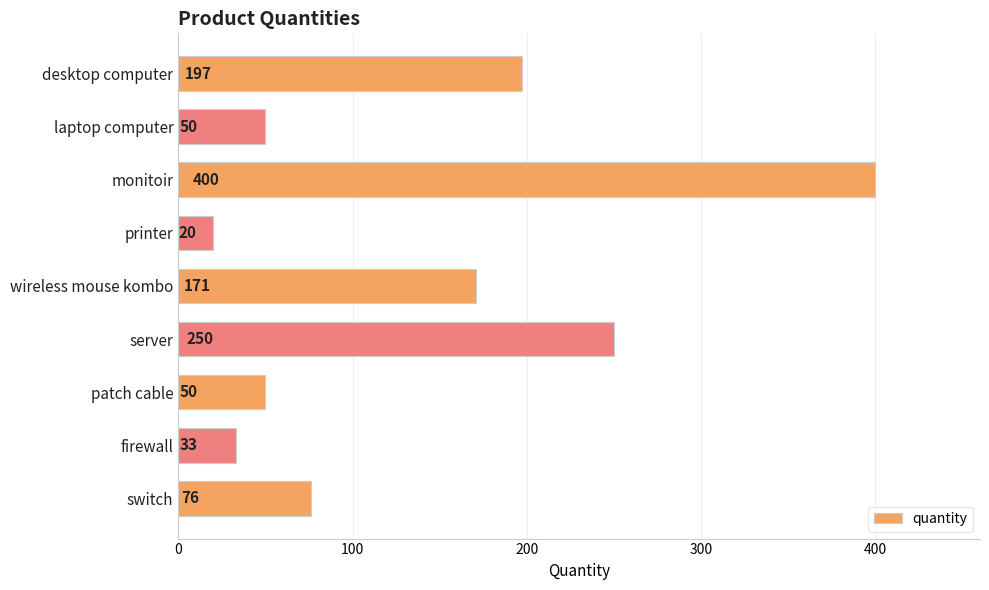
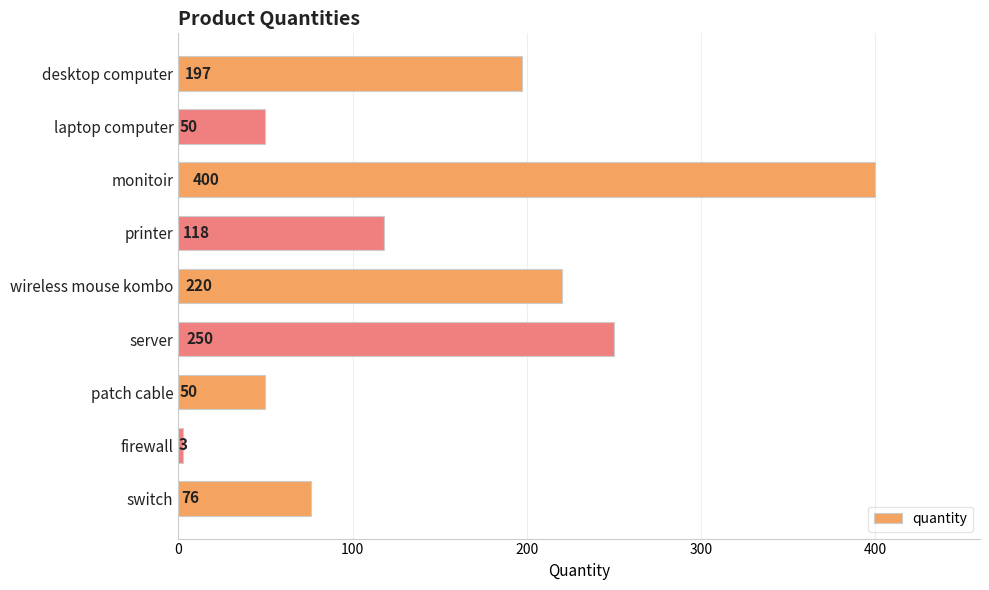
printer: 20 -> 118
wireless mouse kombo: 171 -> 220
firewall: 33 -> 3
